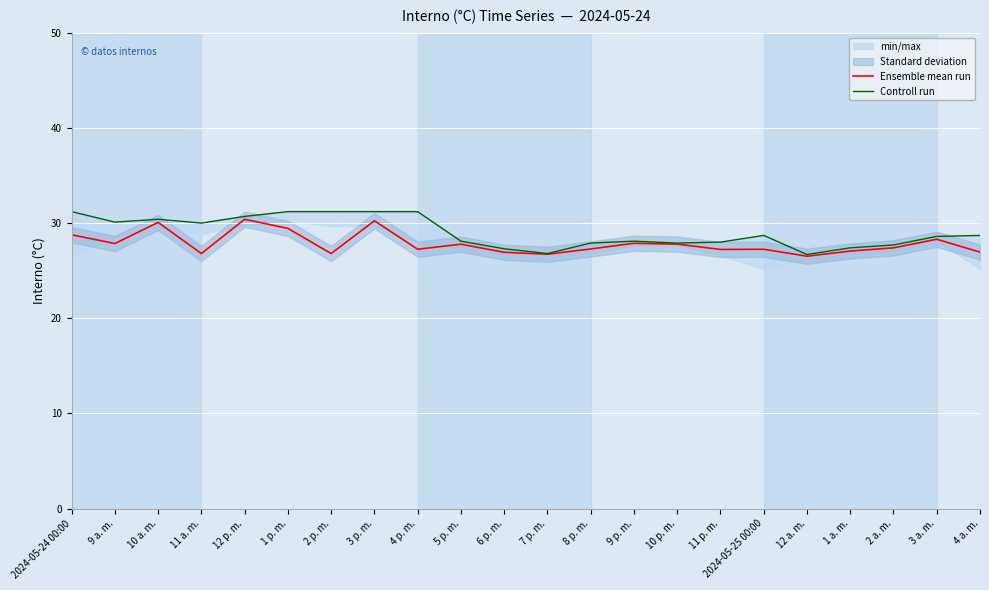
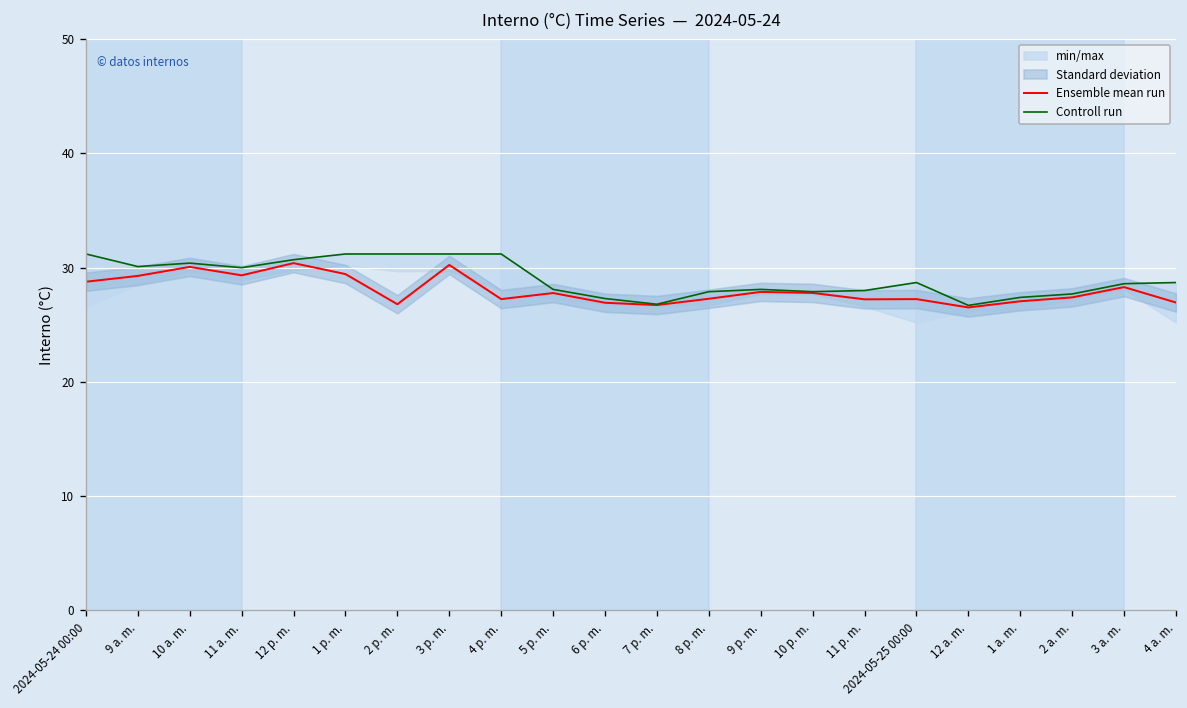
Ensemble mean run, 9 a. m.: 28 -> 29
Ensemble mean run, 11 a. m.: 27 -> 29
